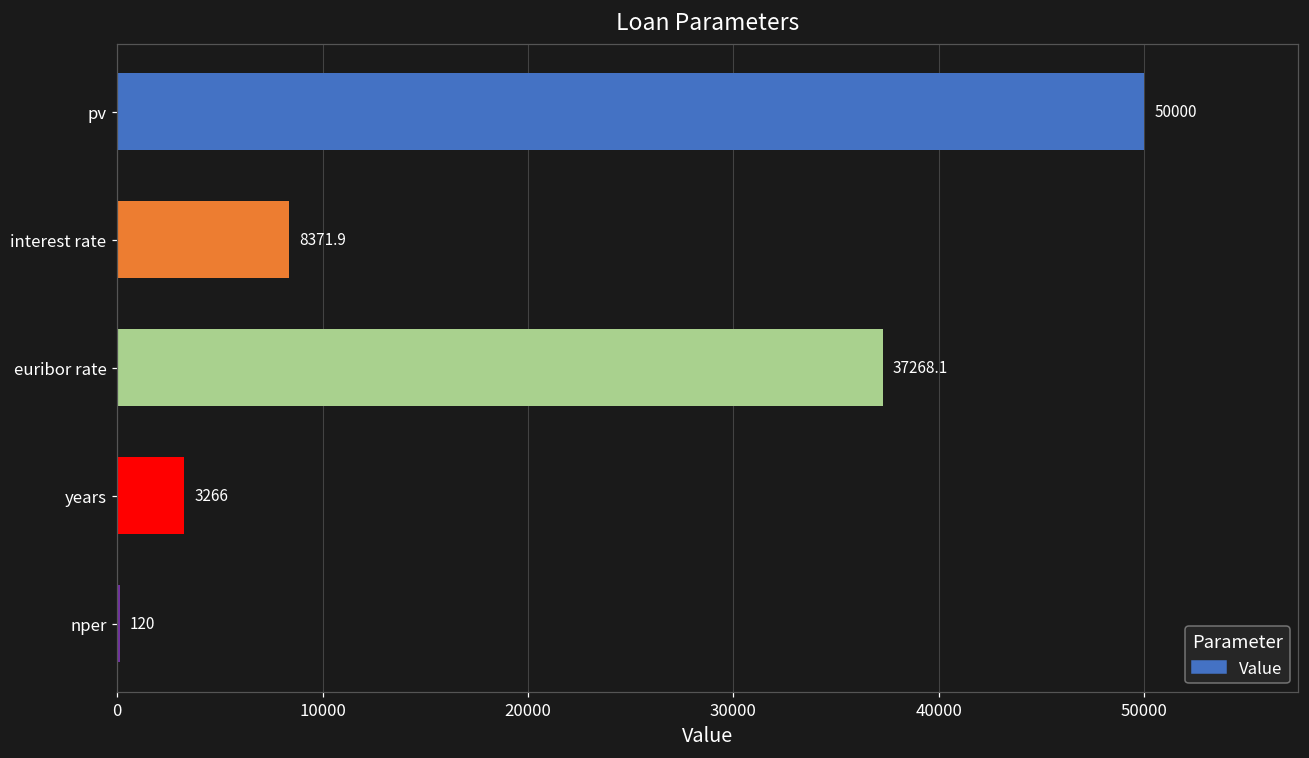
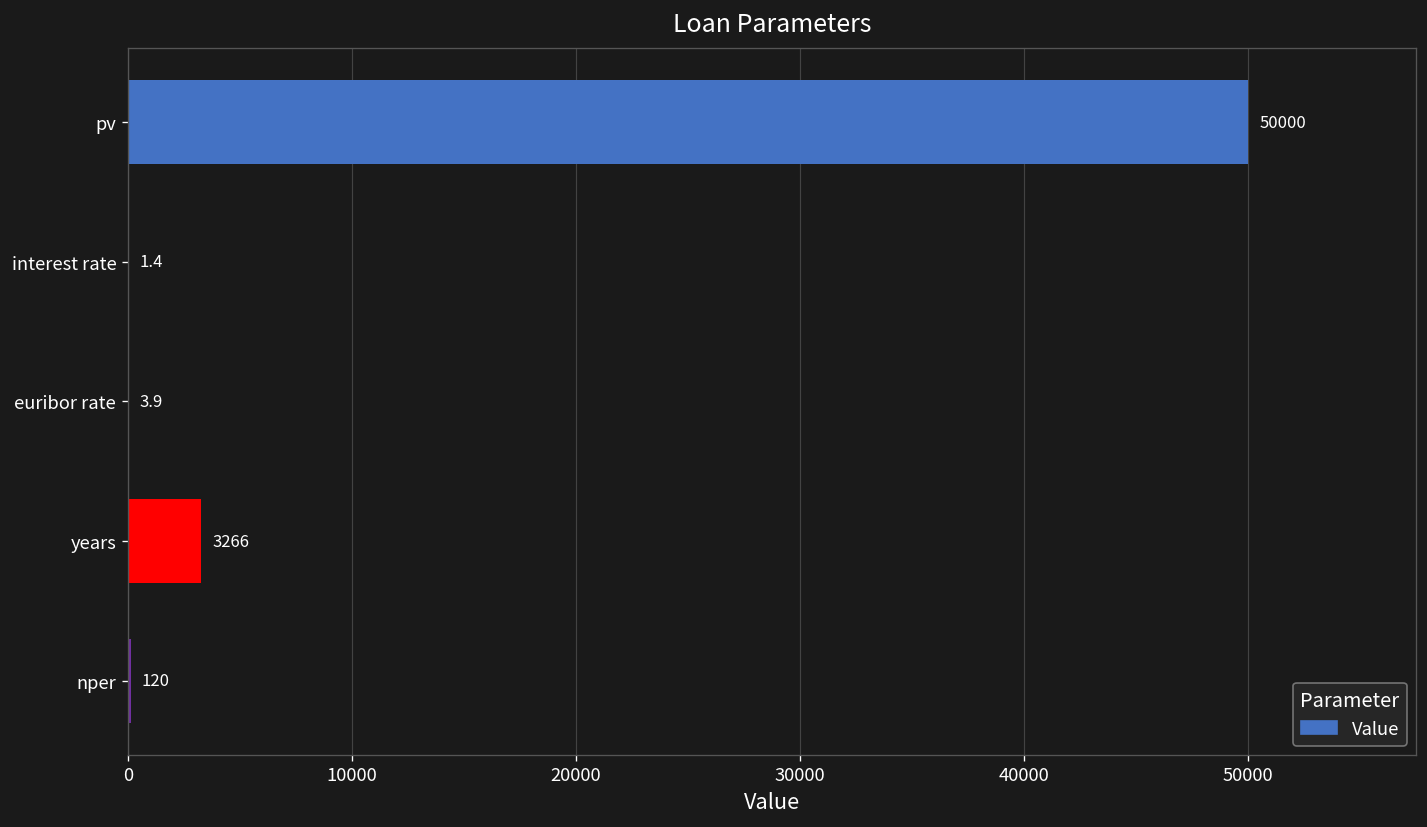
interest rate: 8371.9 -> 1.4
euribor rate: 37268.1 -> 3.9
